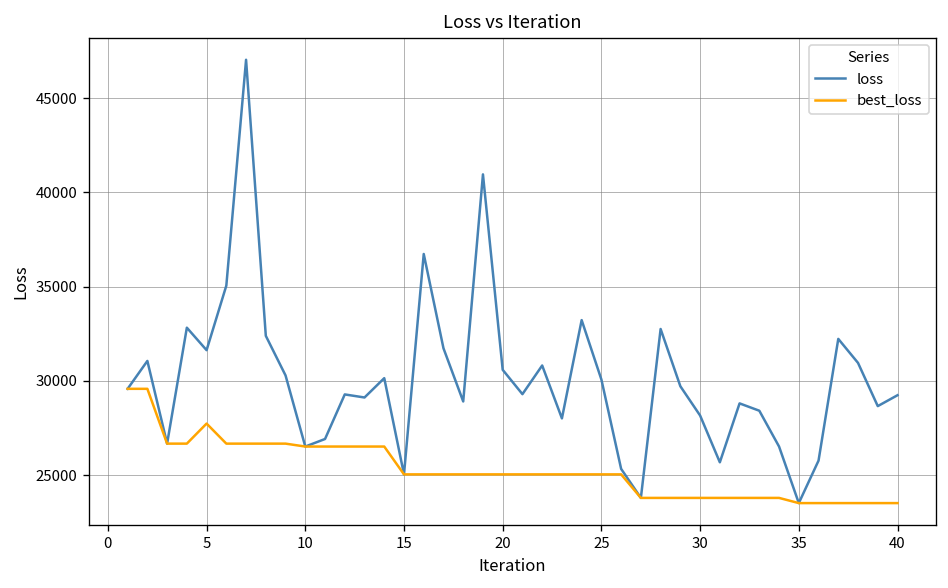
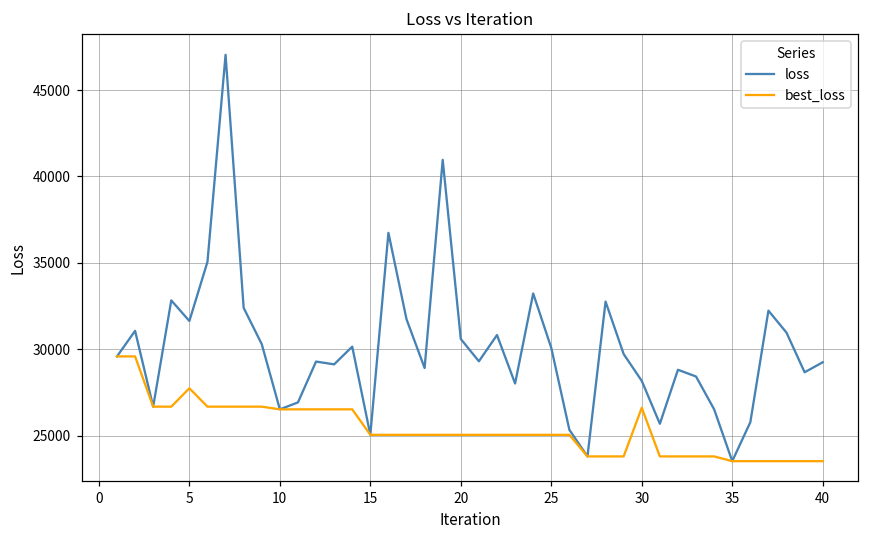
best_loss, 30: 23800 -> 26600
